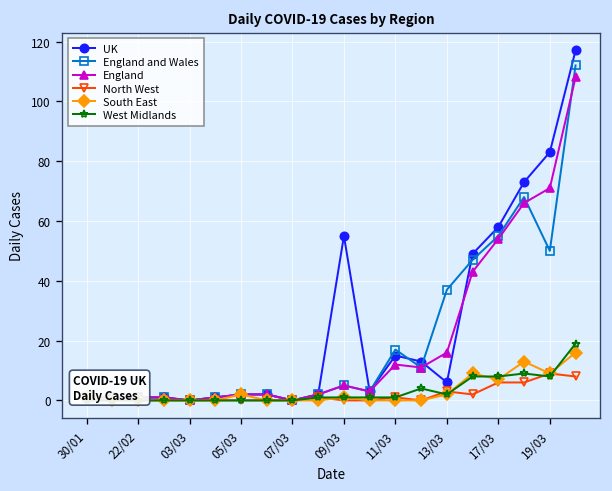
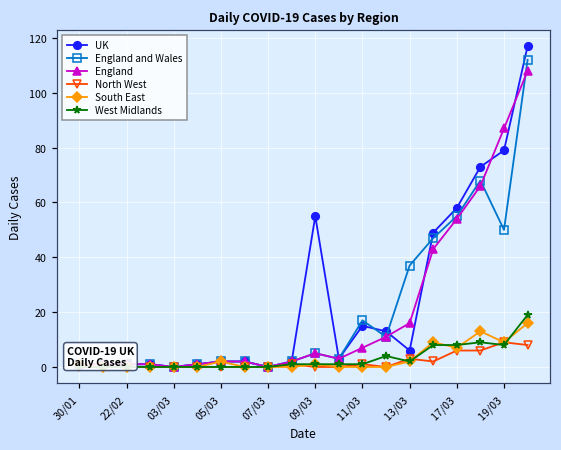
England, 11/03: 12 -> 7
UK, 19/03: 83 -> 79
England, 19/03: 71 -> 87
